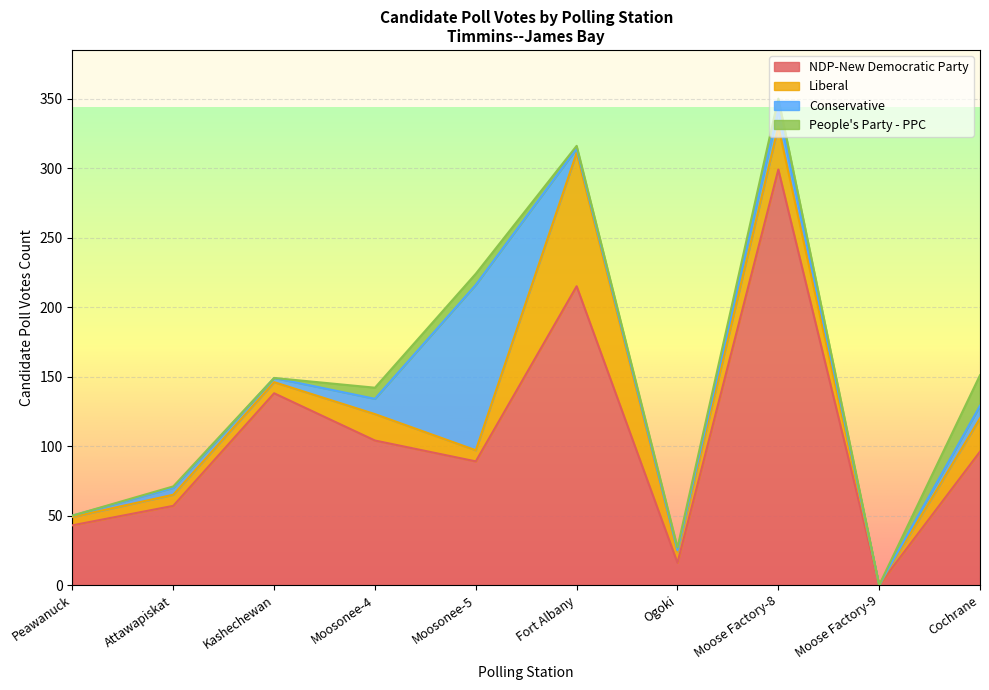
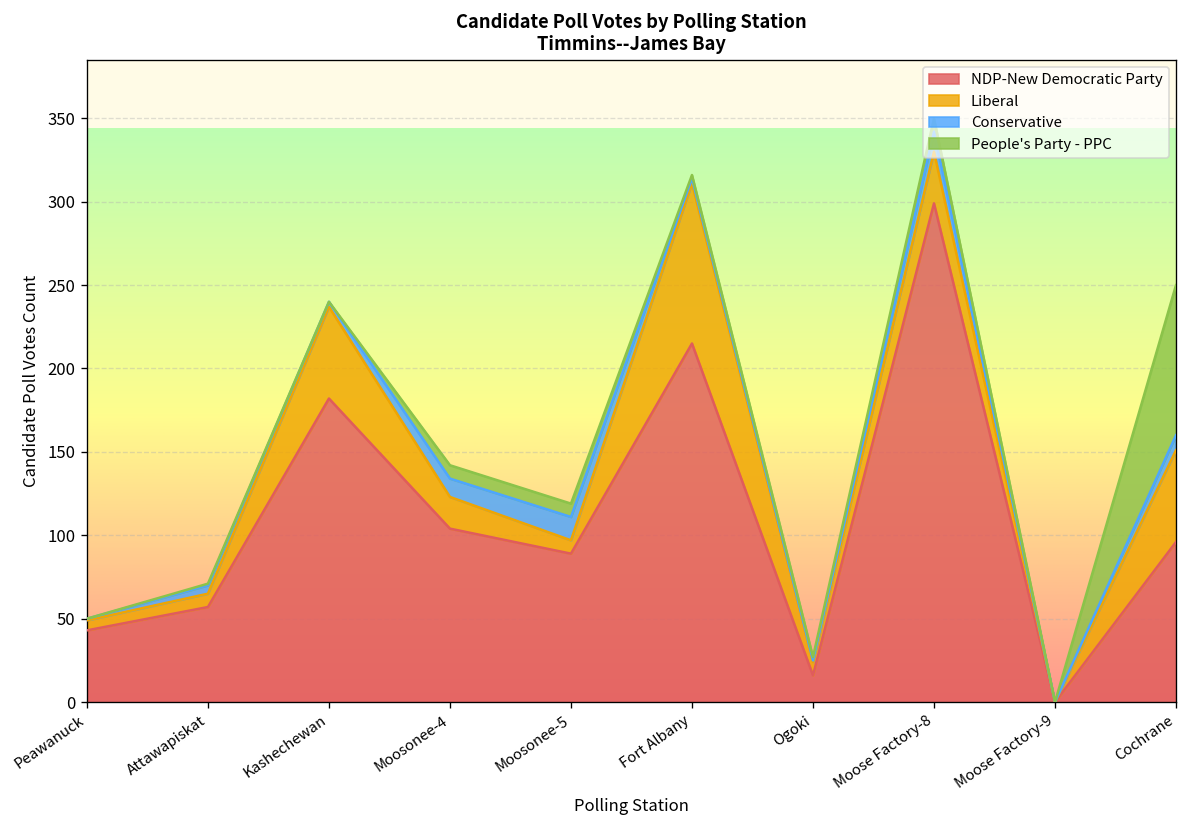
NDP-New Democratic Party, Kashechewan: 138 -> 182
Liberal, Kashechewan: 8 -> 55
Conservative, Moosonee-5: 119 -> 14
Liberal, Cochrane: 24 -> 55
People's Party - PPC, Cochrane: 22 -> 90
